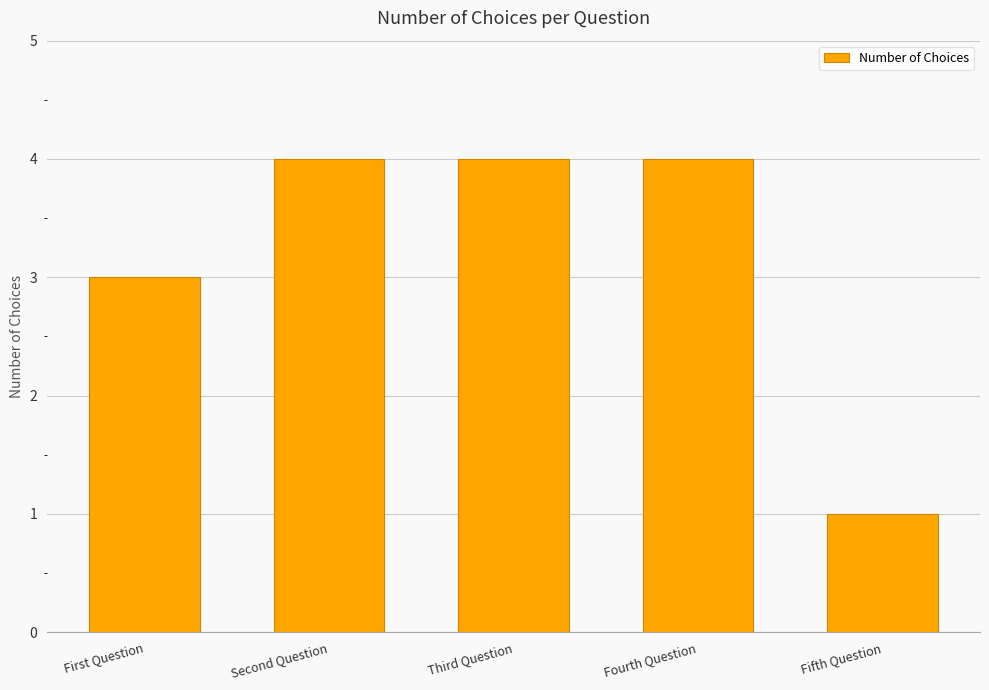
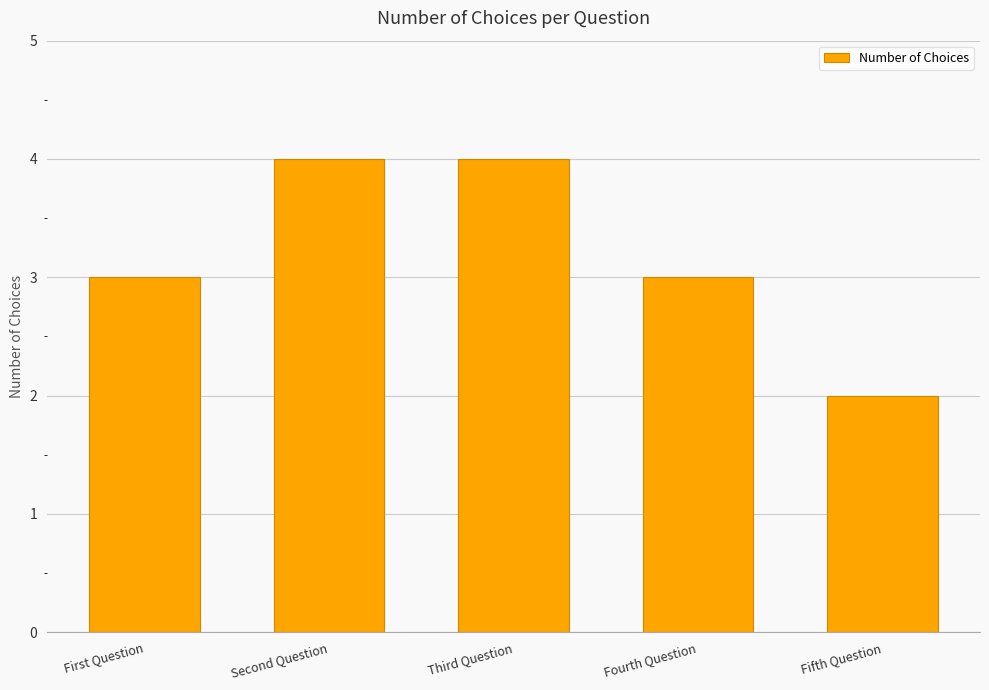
Fourth Question: 4 -> 3
Fifth Question: 1 -> 2
